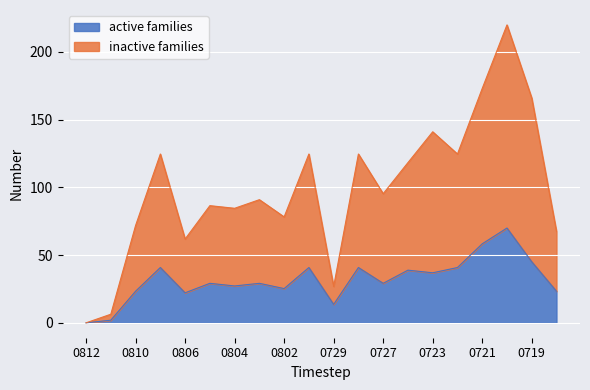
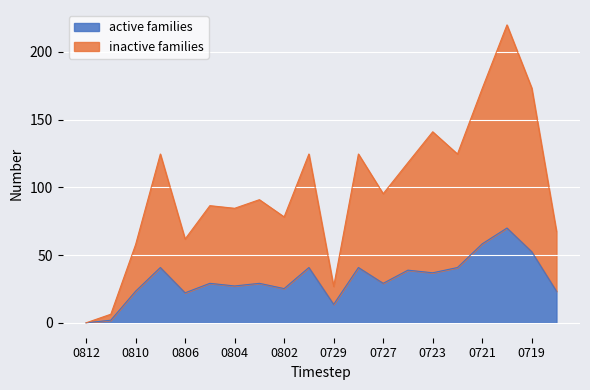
inactive families, 0810: 49 -> 34
active families, 0719: 45 -> 53
